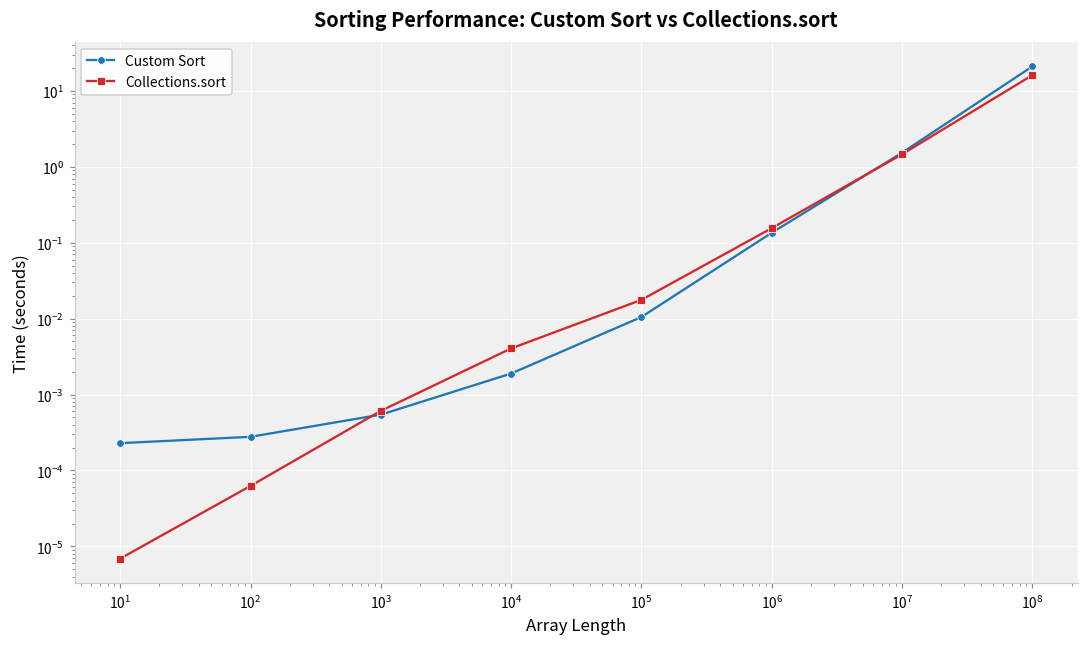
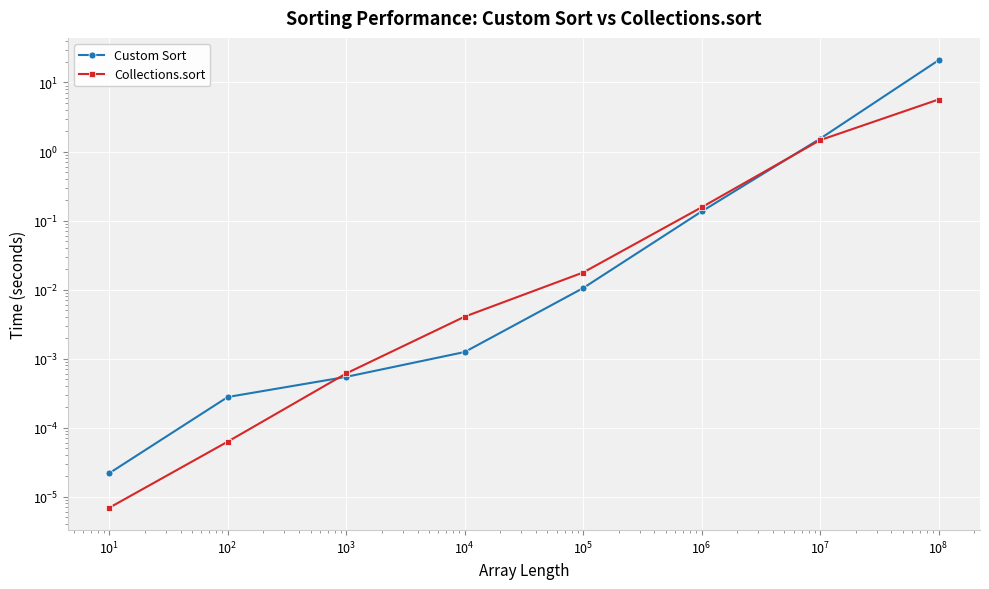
Custom Sort, 10^1: 0.00023 -> 0.000022
Custom Sort, 10^4: 0.0019 -> 0.0012
Collections.sort, 10^8: 16 -> 6
